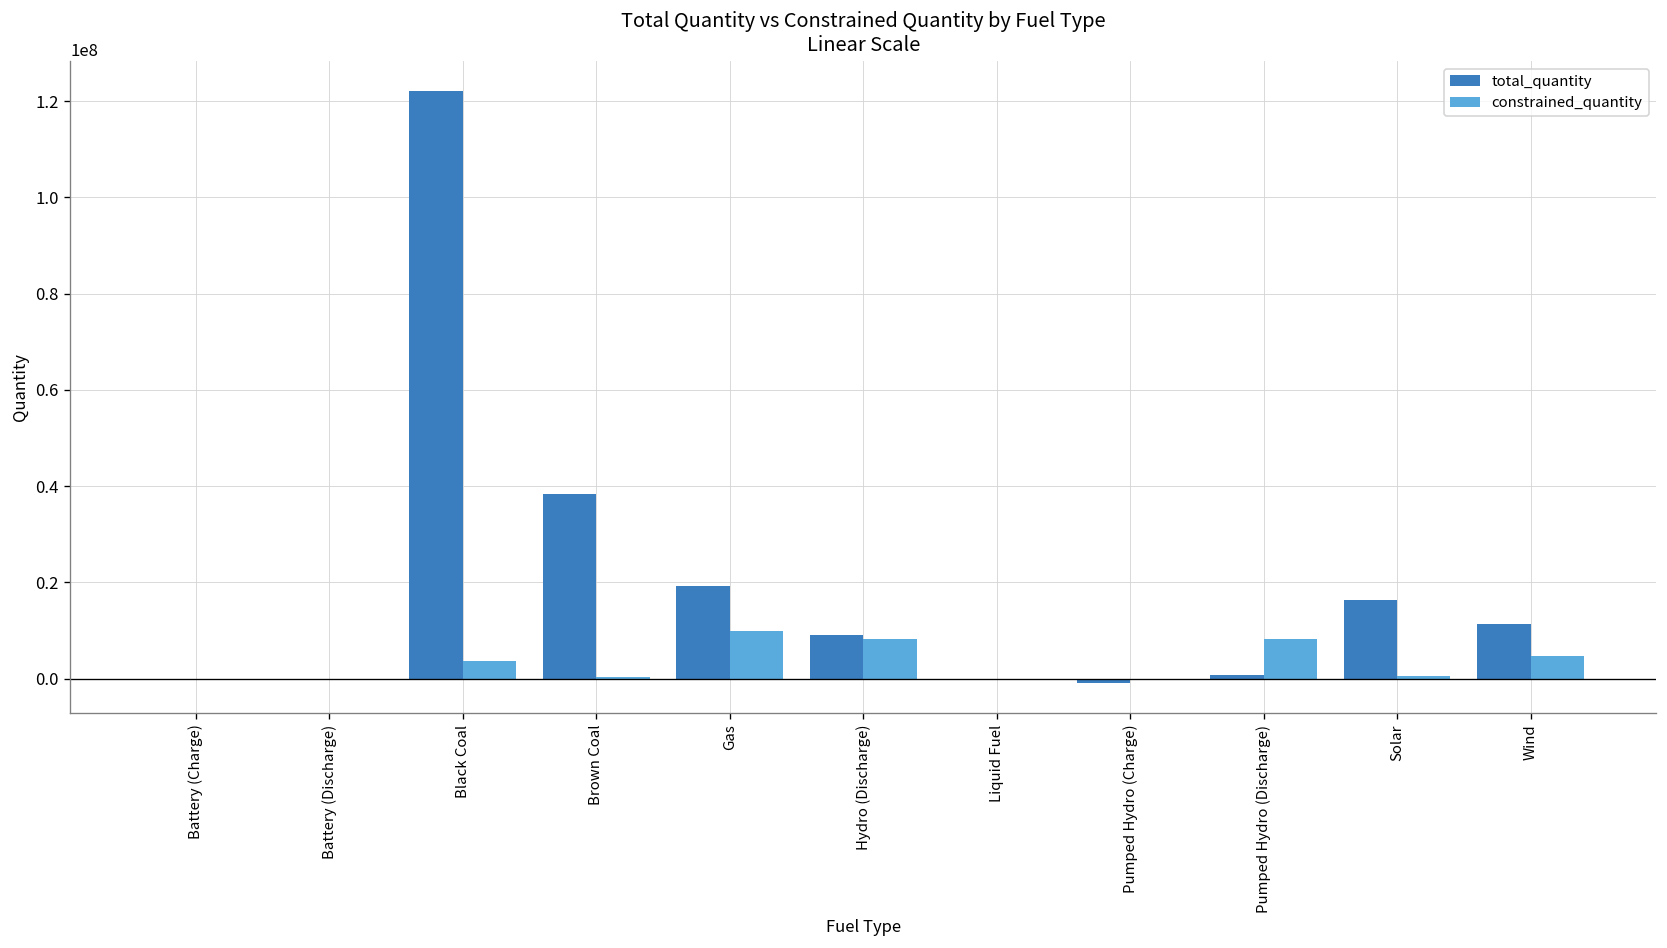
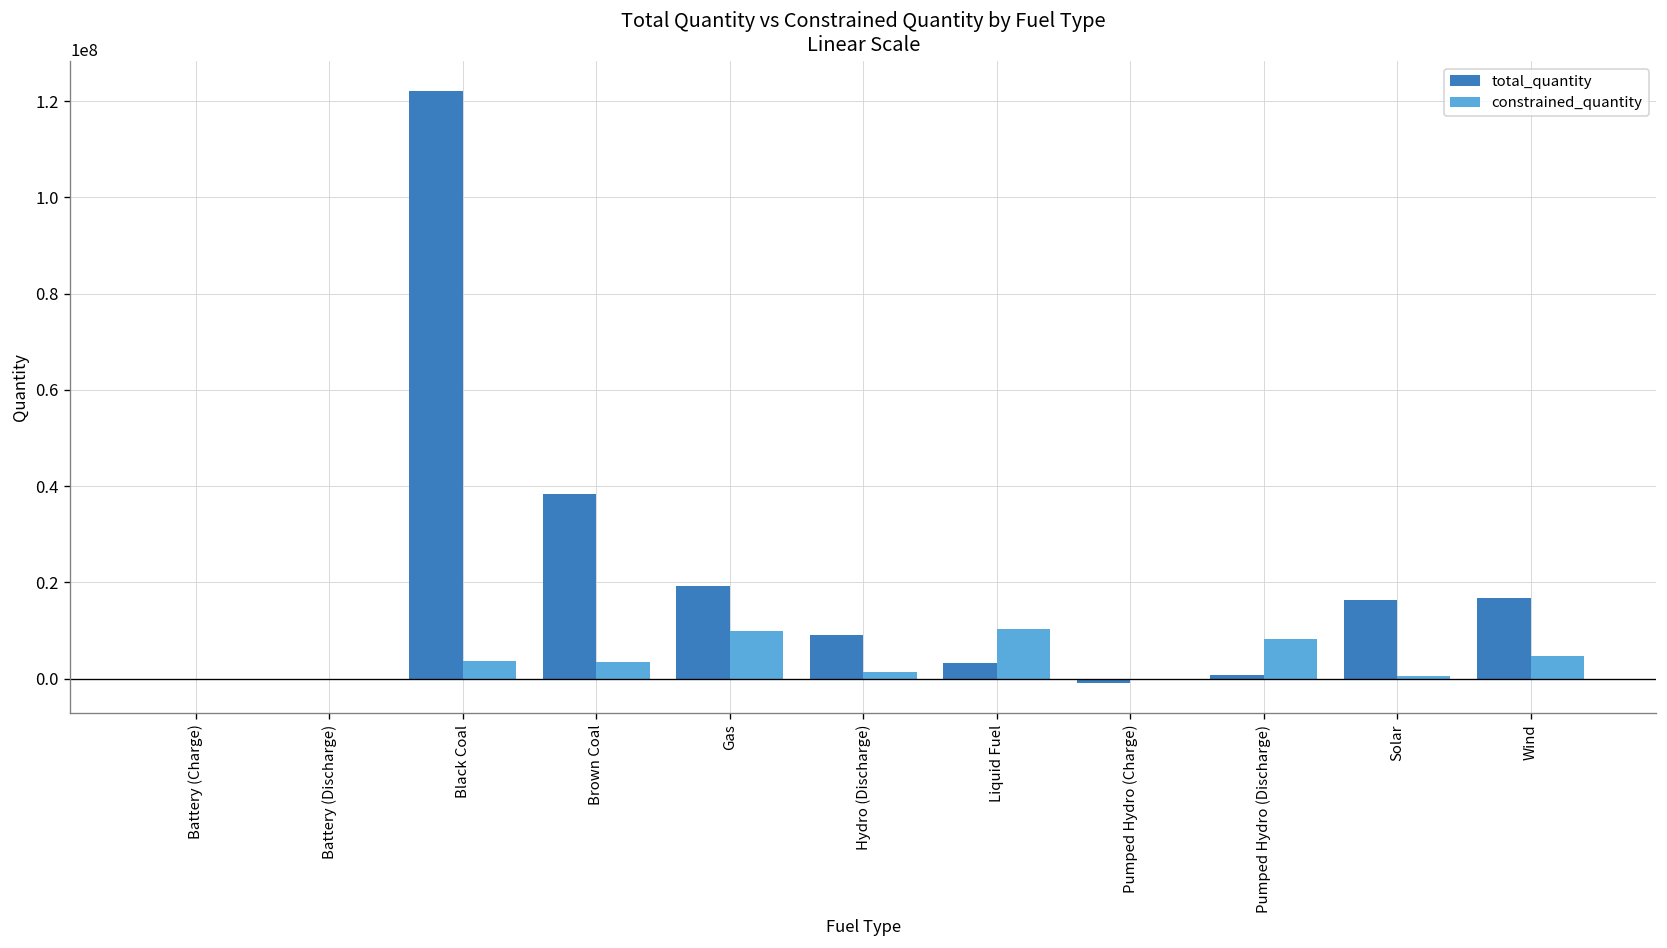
constrained_quantity, Brown Coal: 0 -> 4000000
constrained_quantity, Hydro (Discharge): 8000000 -> 1000000
total_quantity, Liquid Fuel: 0 -> 3000000
constrained_quantity, Liquid Fuel: 0 -> 10000000
total_quantity, Wind: 11000000 -> 17000000
